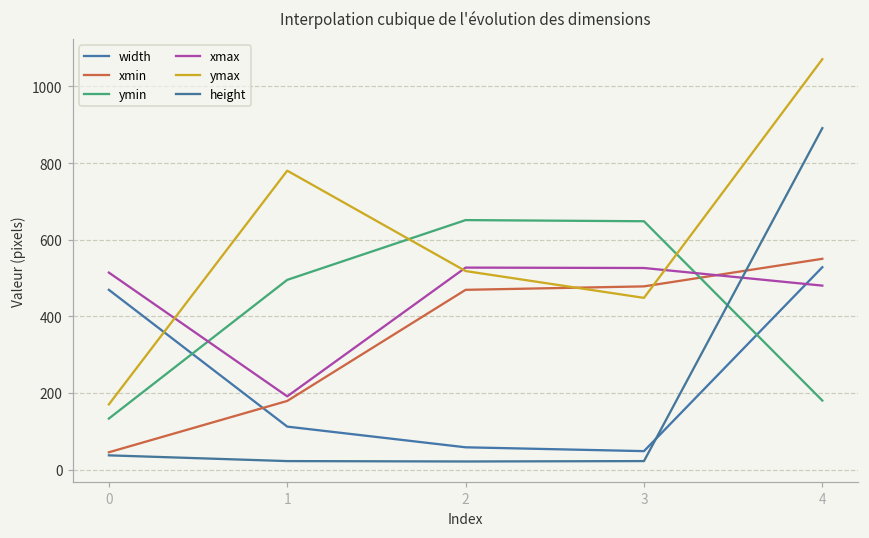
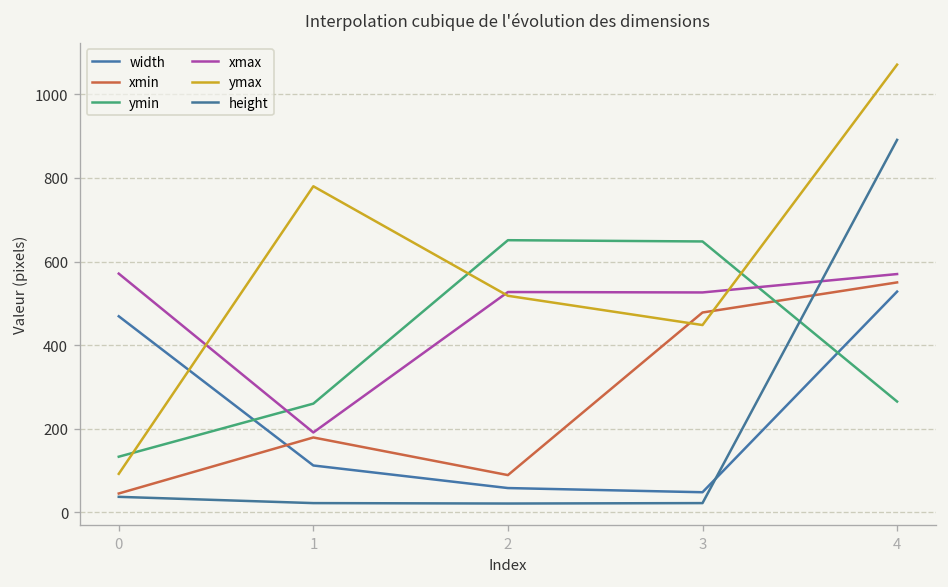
xmax, 0: 510 -> 570
ymax, 0: 170 -> 90
ymin, 1: 500 -> 260
xmin, 2: 470 -> 90
ymin, 4: 180 -> 270
xmax, 4: 480 -> 570
